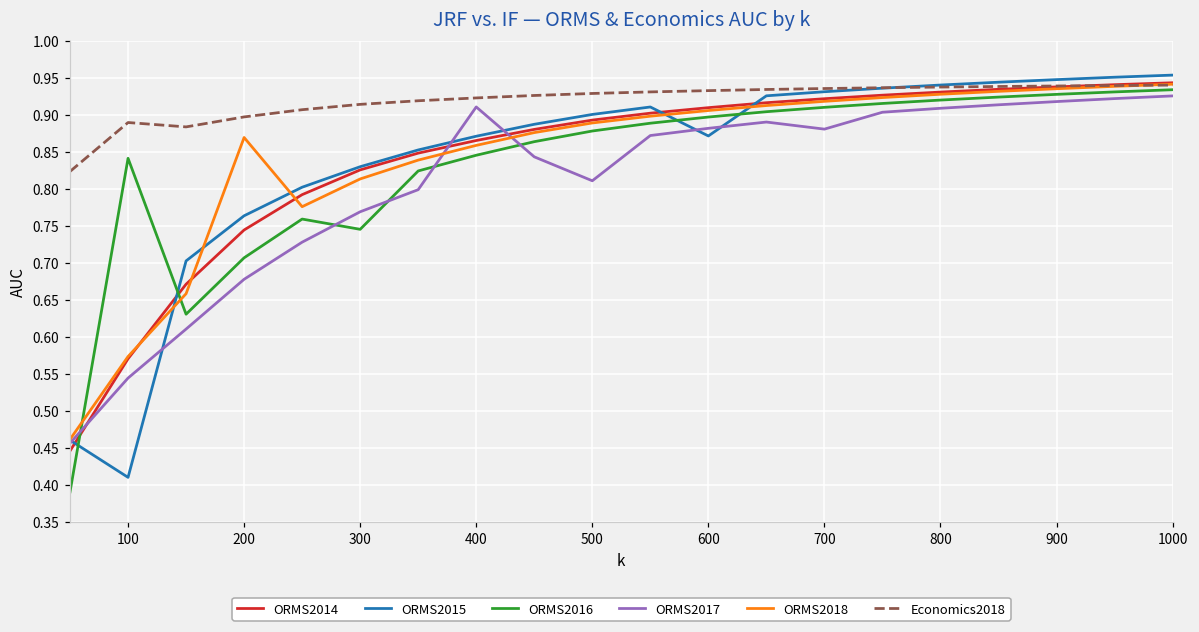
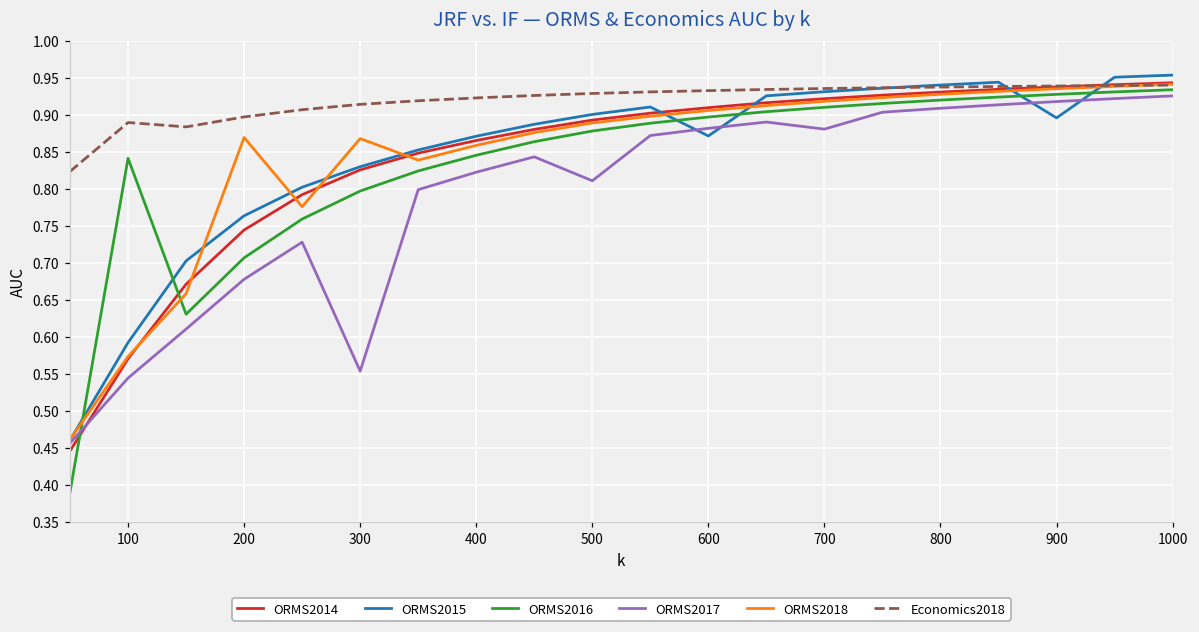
ORMS2015, 100: 0.41 -> 0.59
ORMS2016, 300: 0.75 -> 0.80
ORMS2017, 300: 0.77 -> 0.55
ORMS2018, 300: 0.81 -> 0.87
ORMS2017, 400: 0.91 -> 0.82
ORMS2015, 900: 0.95 -> 0.90
